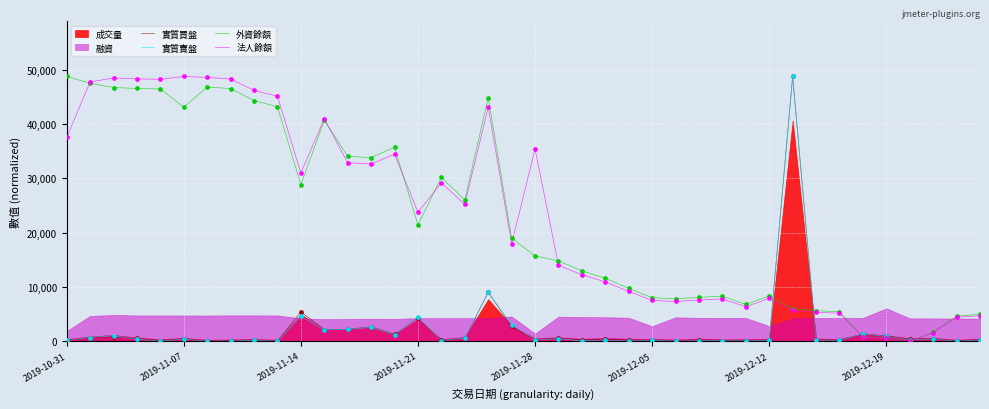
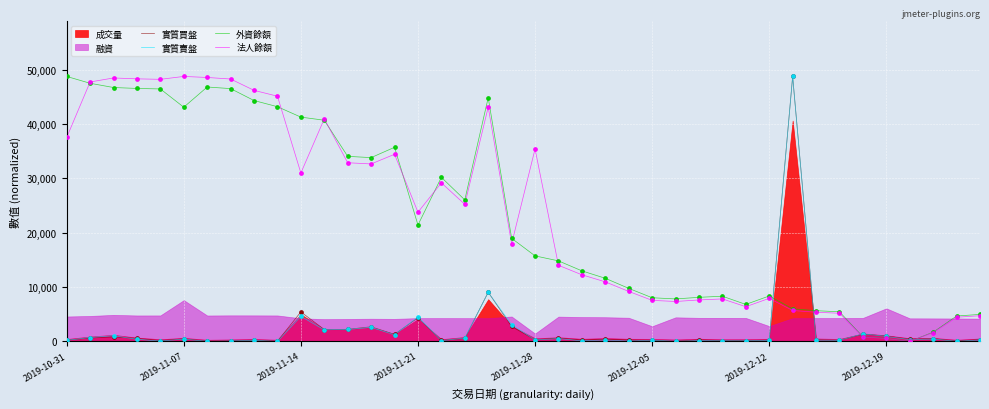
融資, 2019-10-31: 2,000 -> 5,000
融資, 2019-11-07: 5,000 -> 8,000
外資餘額, 2019-11-14: 29,000 -> 41,000
